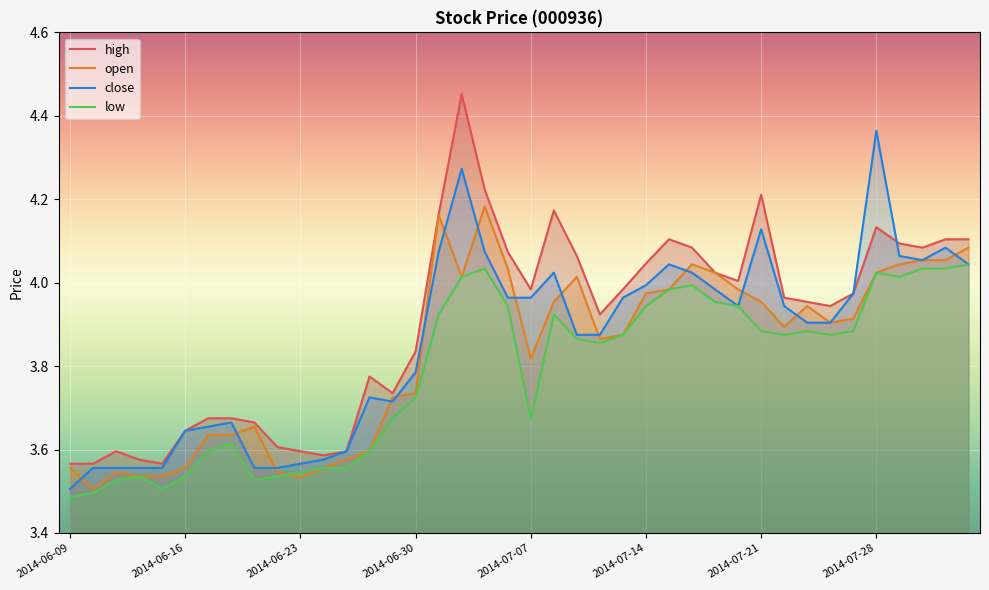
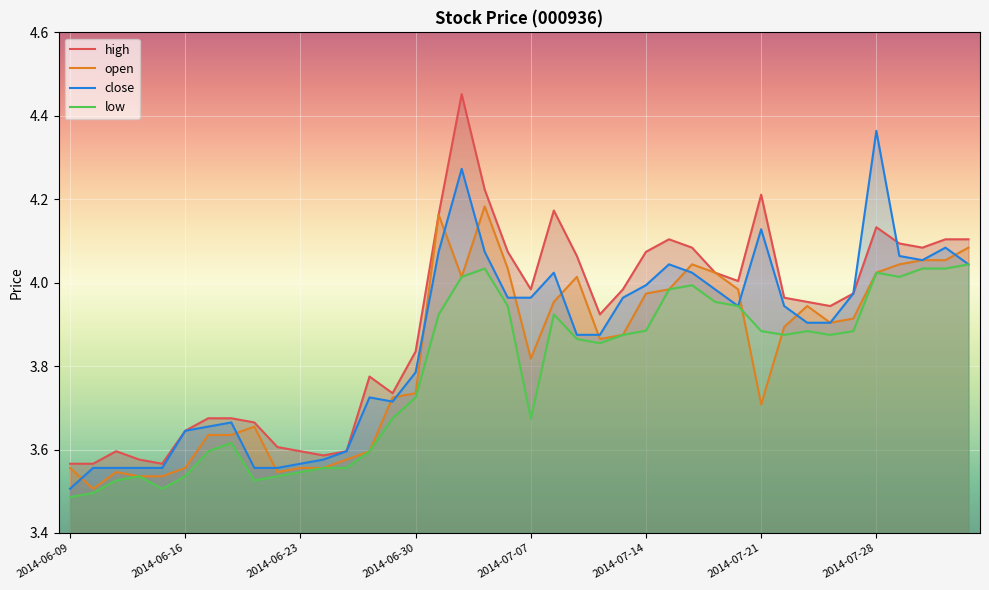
open, 2014-06-23: 3.53 -> 3.56
high, 2014-07-14: 4.05 -> 4.07
low, 2014-07-14: 3.94 -> 3.89
open, 2014-07-21: 3.95 -> 3.71
